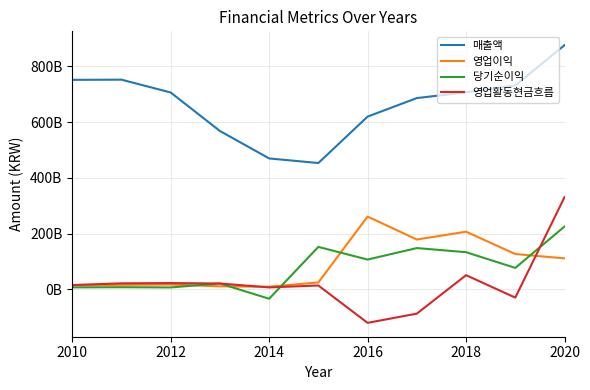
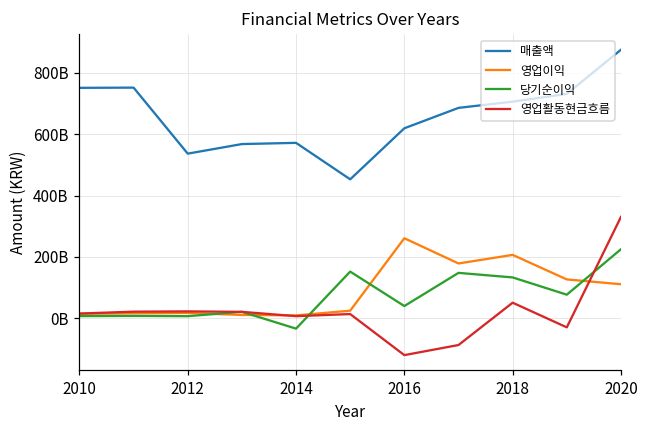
매출액, 2012: 710000000000 -> 540000000000
매출액, 2014: 470000000000 -> 570000000000
당기순이익, 2016: 110000000000 -> 40000000000
